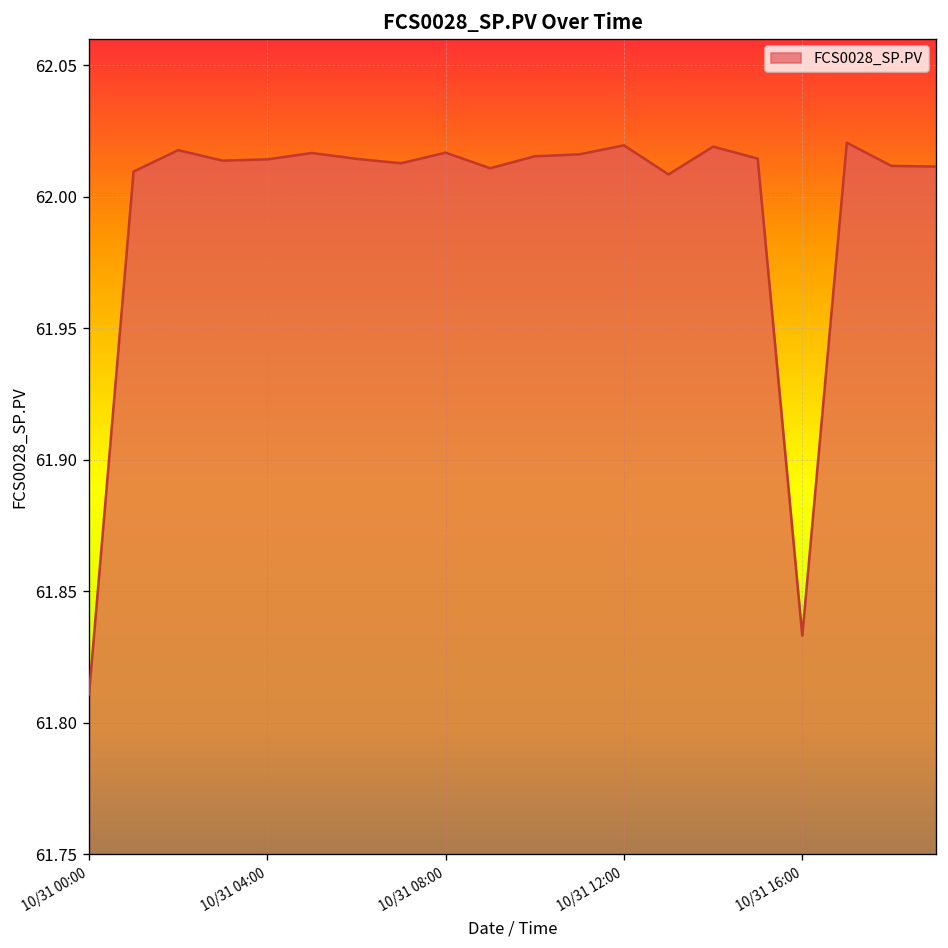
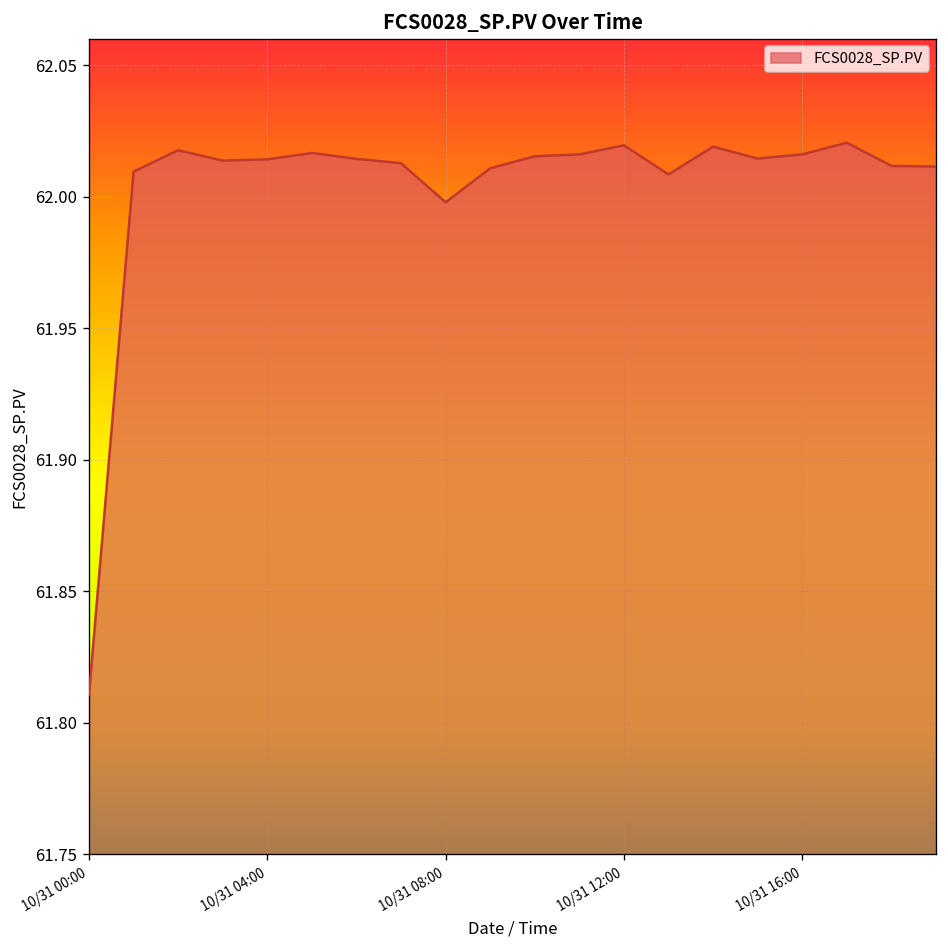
10/31 08:00: 62.017 -> 61.998
10/31 16:00: 61.833 -> 62.016
